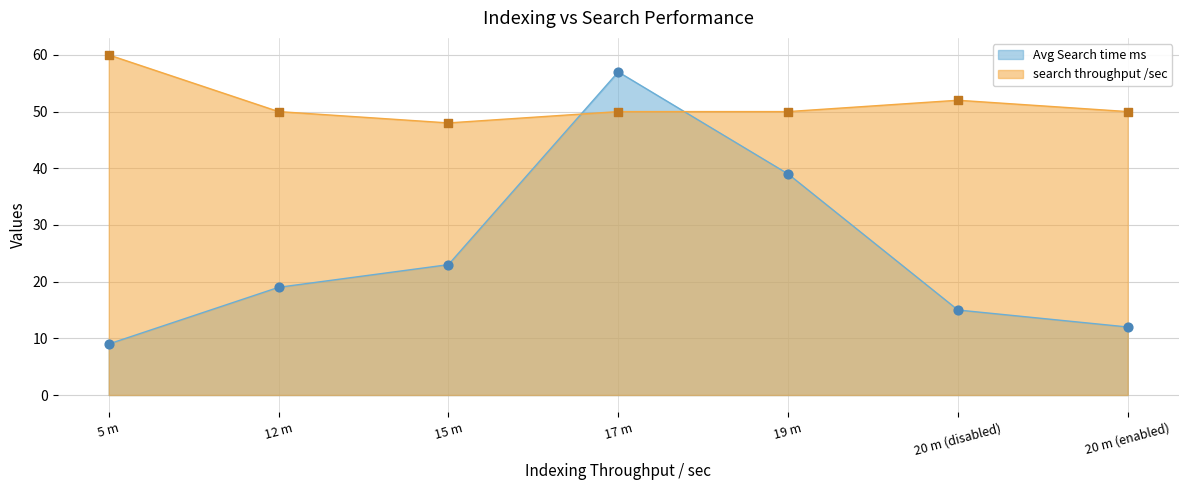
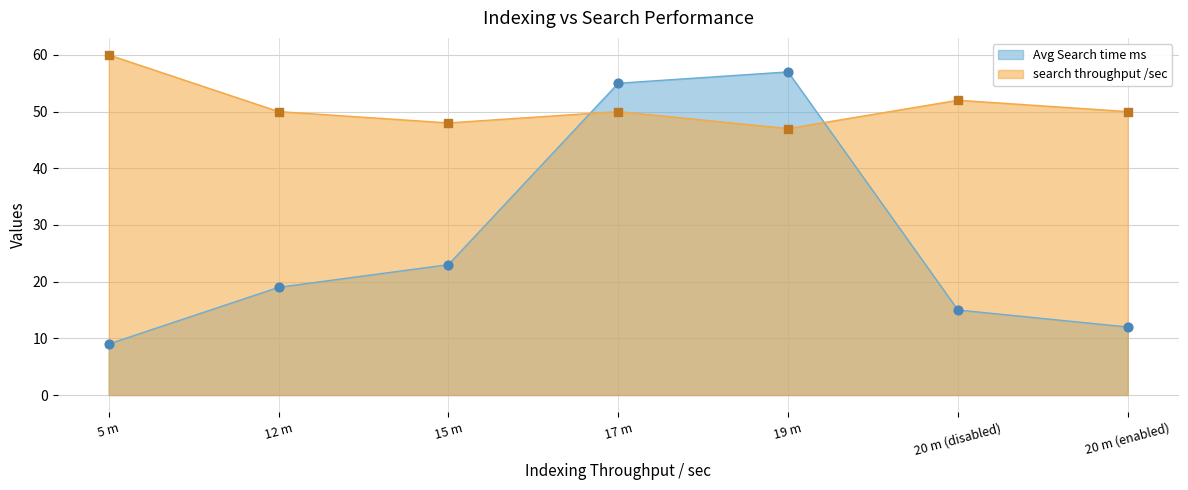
Avg Search time ms, 17 m: 57 -> 55
Avg Search time ms, 19 m: 39 -> 57
search throughput /sec, 19 m: 50 -> 47
